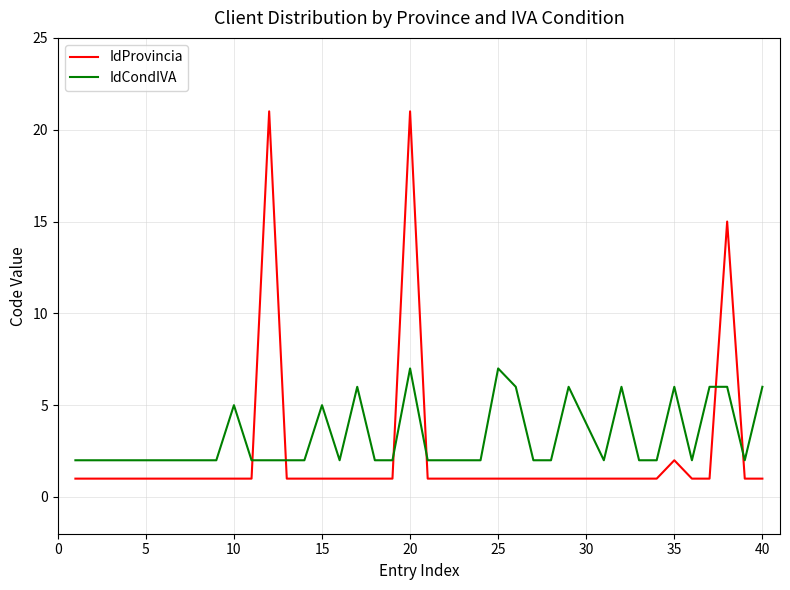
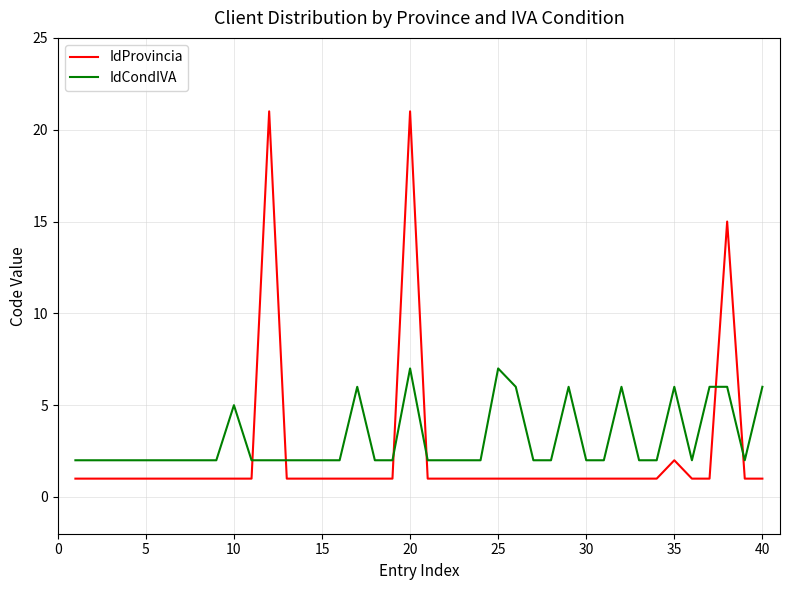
IdCondIVA, 15: 5 -> 2
IdCondIVA, 30: 4 -> 2
